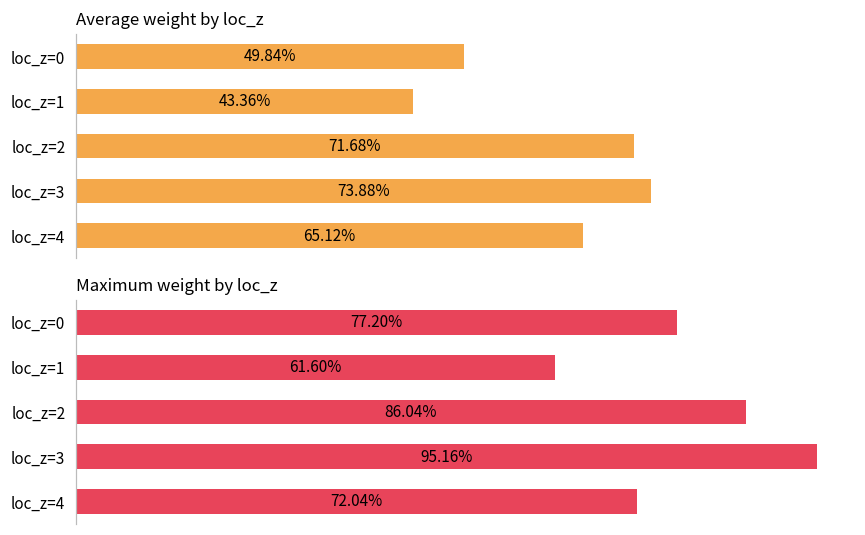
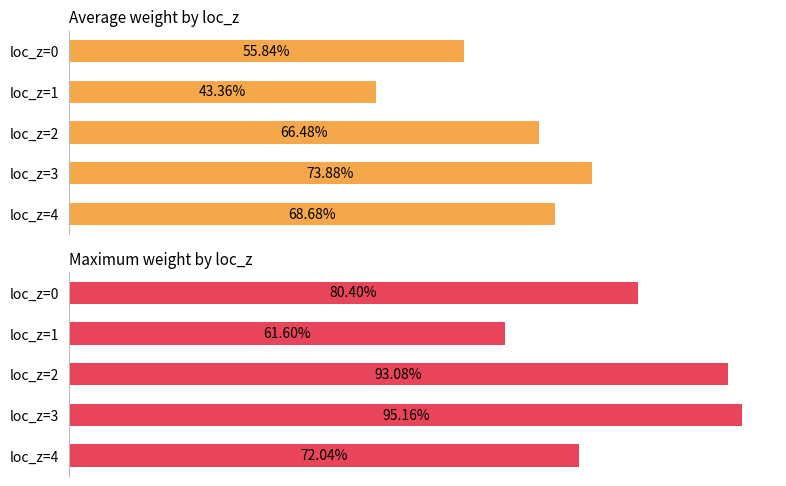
Average weight by loc_z, loc_z=0: 49.84% -> 55.84%
Average weight by loc_z, loc_z=2: 71.68% -> 66.48%
Average weight by loc_z, loc_z=4: 65.12% -> 68.68%
Maximum weight by loc_z, loc_z=0: 77.20% -> 80.40%
Maximum weight by loc_z, loc_z=2: 86.04% -> 93.08%
